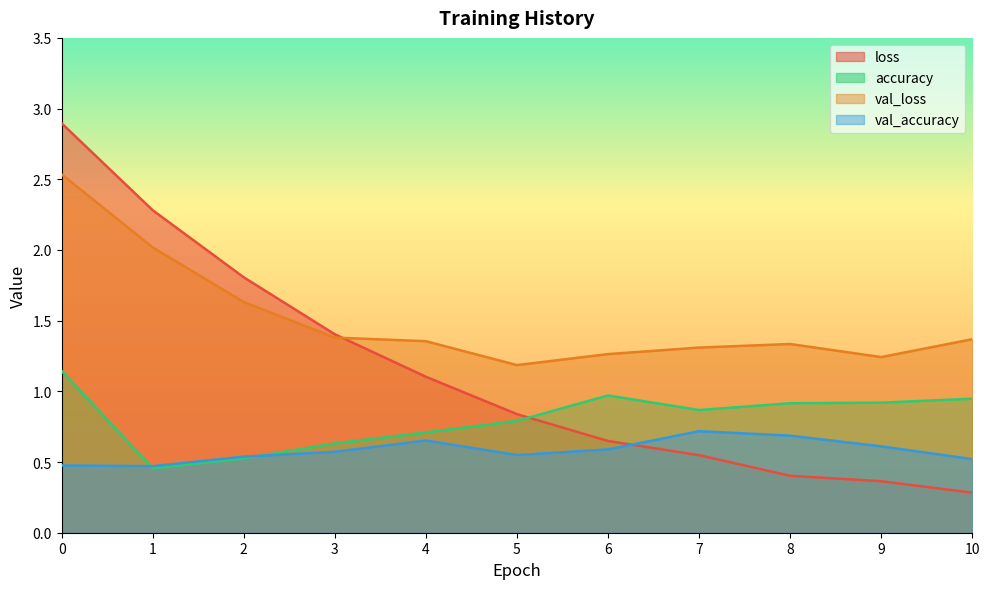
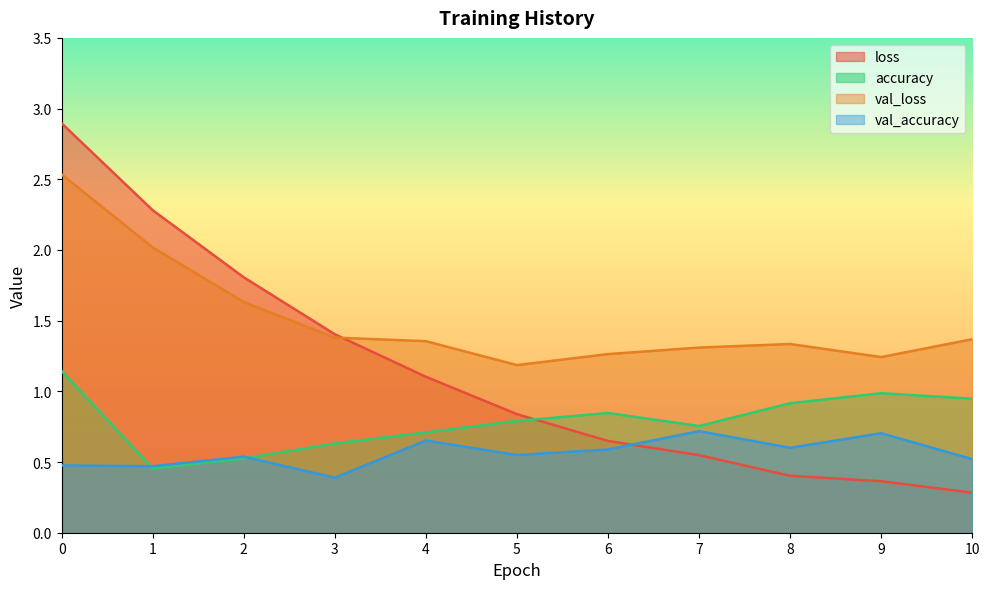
val_accuracy, 3: 0.57 -> 0.39
accuracy, 6: 0.97 -> 0.85
accuracy, 7: 0.87 -> 0.75
val_accuracy, 8: 0.69 -> 0.60
accuracy, 9: 0.92 -> 0.99
val_accuracy, 9: 0.61 -> 0.70
